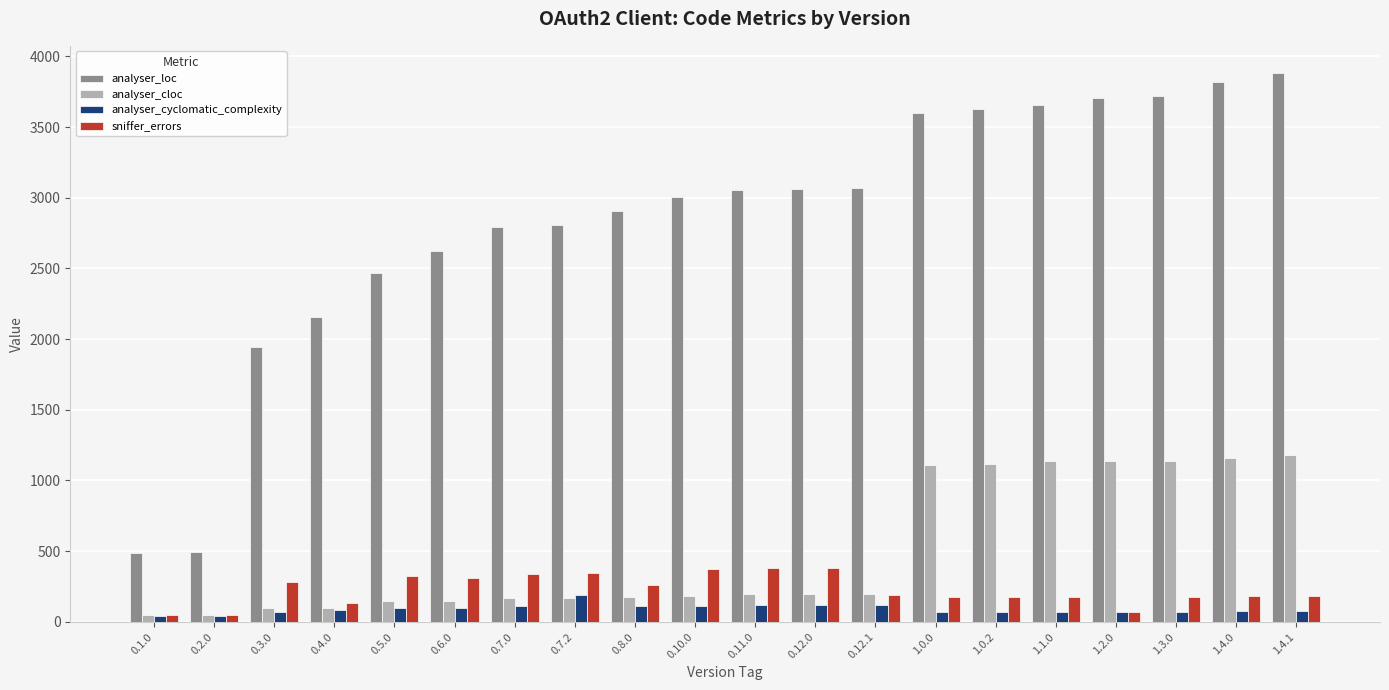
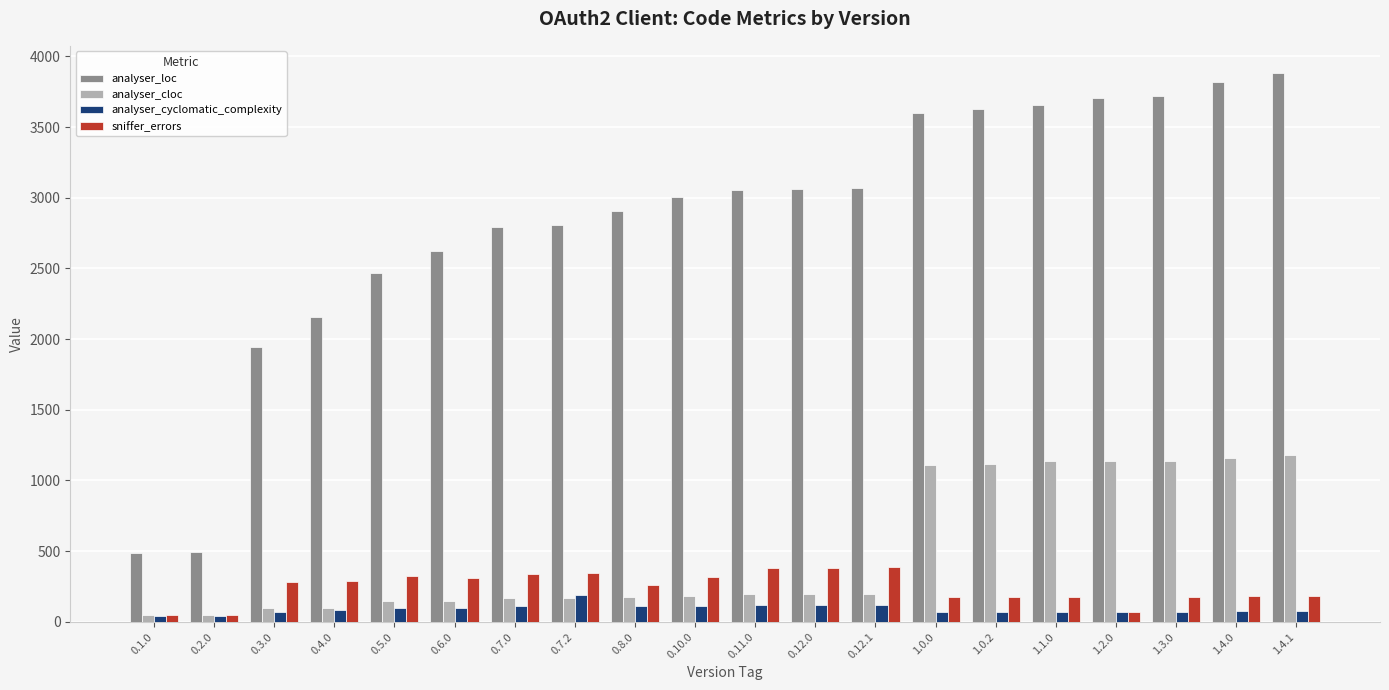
sniffer_errors, 0.4.0: 130 -> 290
sniffer_errors, 0.10.0: 370 -> 310
sniffer_errors, 0.12.1: 190 -> 390
